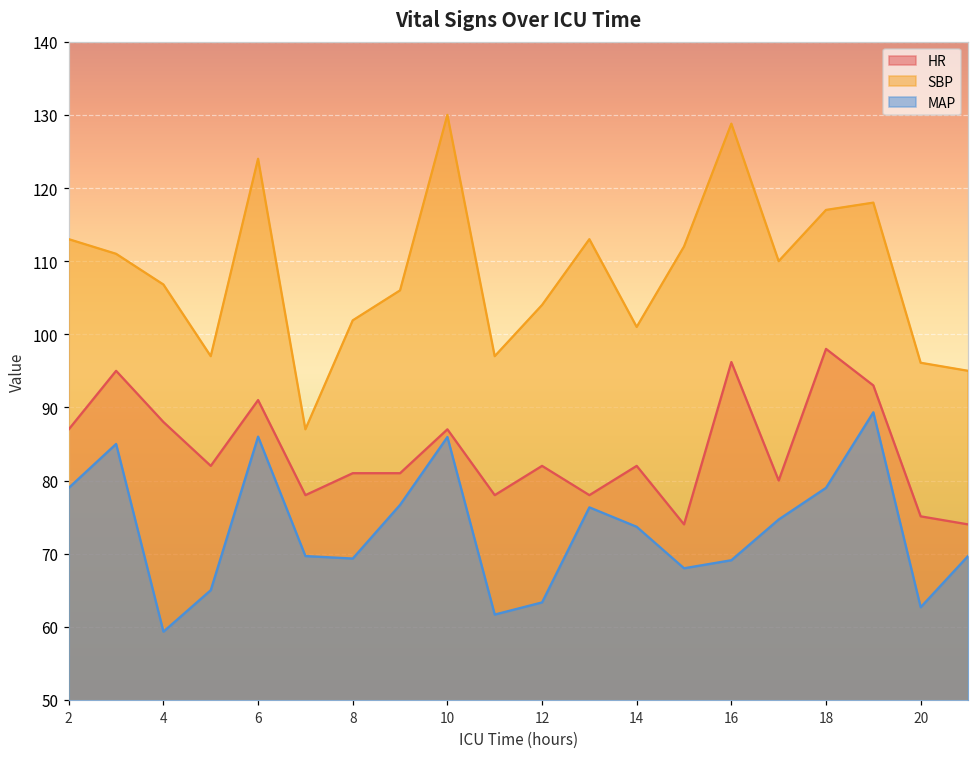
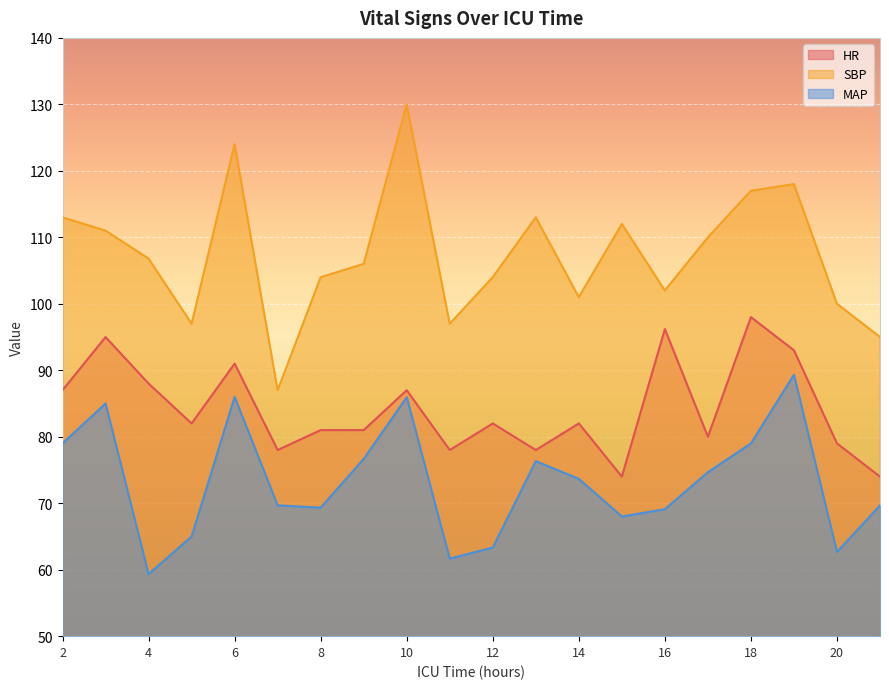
SBP, 8: 102 -> 104
SBP, 16: 129 -> 102
HR, 20: 75 -> 79
SBP, 20: 96 -> 100
